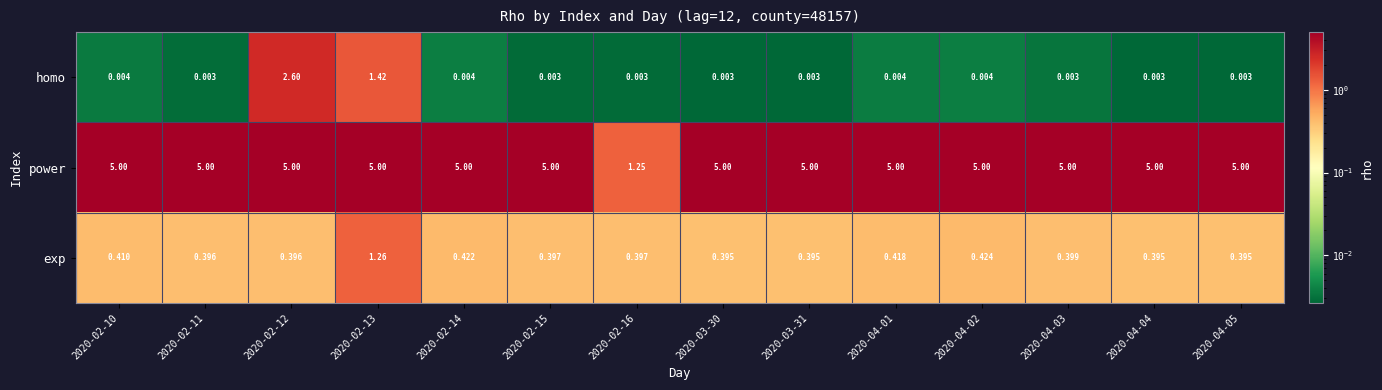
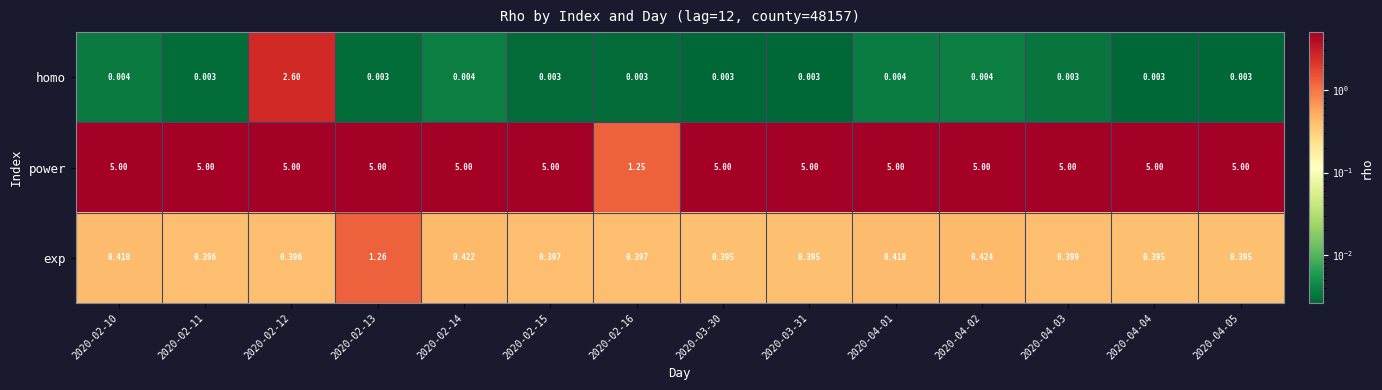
homo, 2020-02-13: 1.42 -> 0.003
